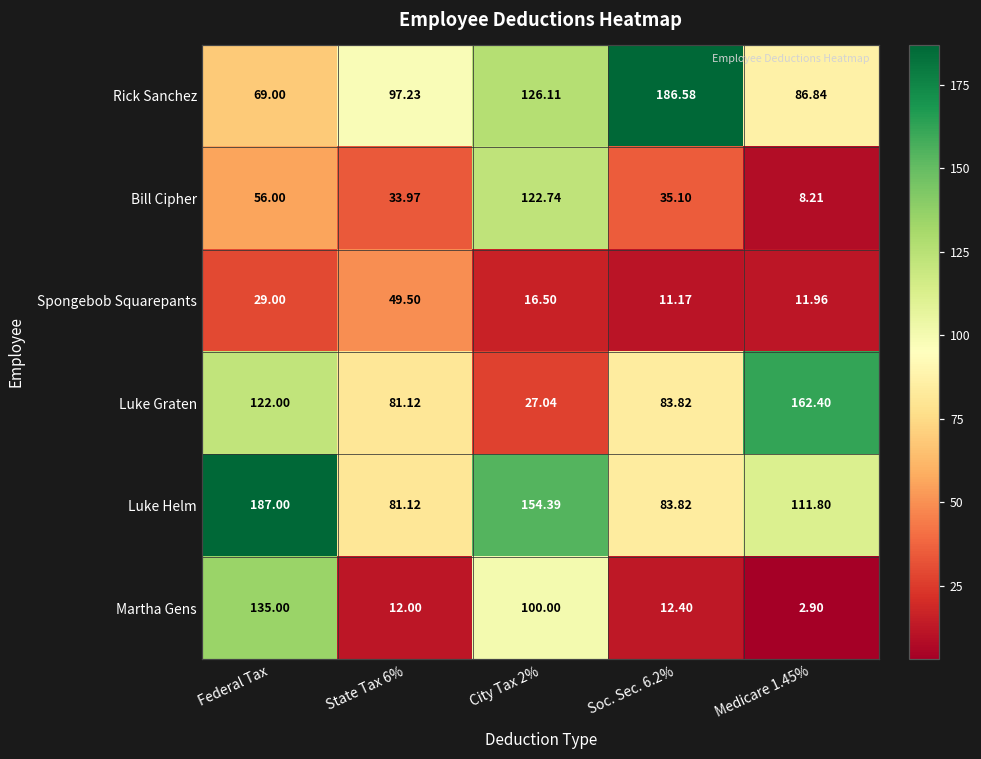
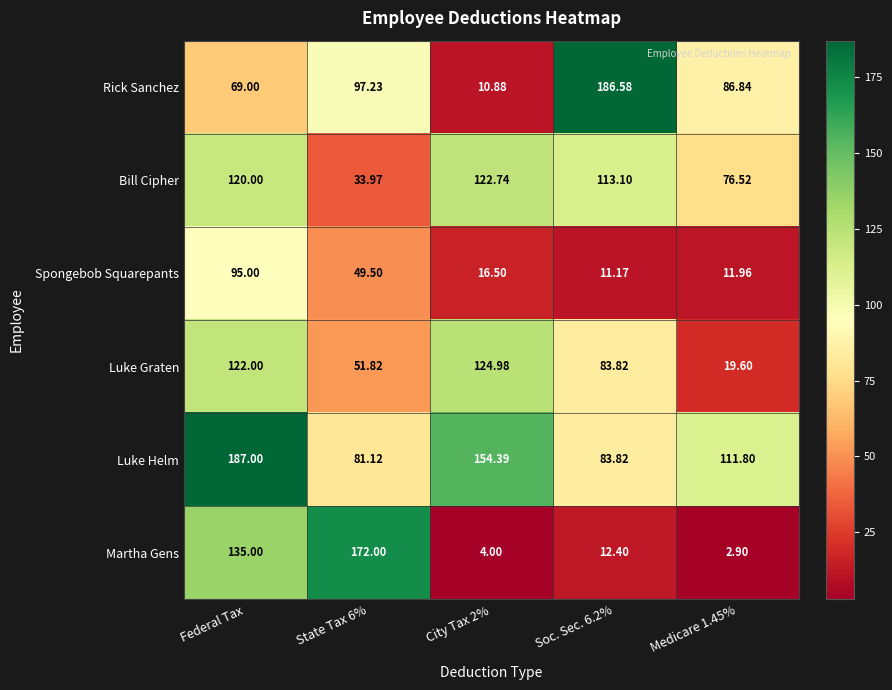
Rick Sanchez, City Tax 2%: 126.11 -> 10.88
Bill Cipher, Federal Tax: 56.00 -> 120.00
Bill Cipher, Soc. Sec. 6.2%: 35.10 -> 113.10
Bill Cipher, Medicare 1.45%: 8.21 -> 76.52
Spongebob Squarepants, Federal Tax: 29.00 -> 95.00
Luke Graten, State Tax 6%: 81.12 -> 51.82
Luke Graten, City Tax 2%: 27.04 -> 124.98
Luke Graten, Medicare 1.45%: 162.40 -> 19.60
Martha Gens, State Tax 6%: 12.00 -> 172.00
Martha Gens, City Tax 2%: 100.00 -> 4.00
